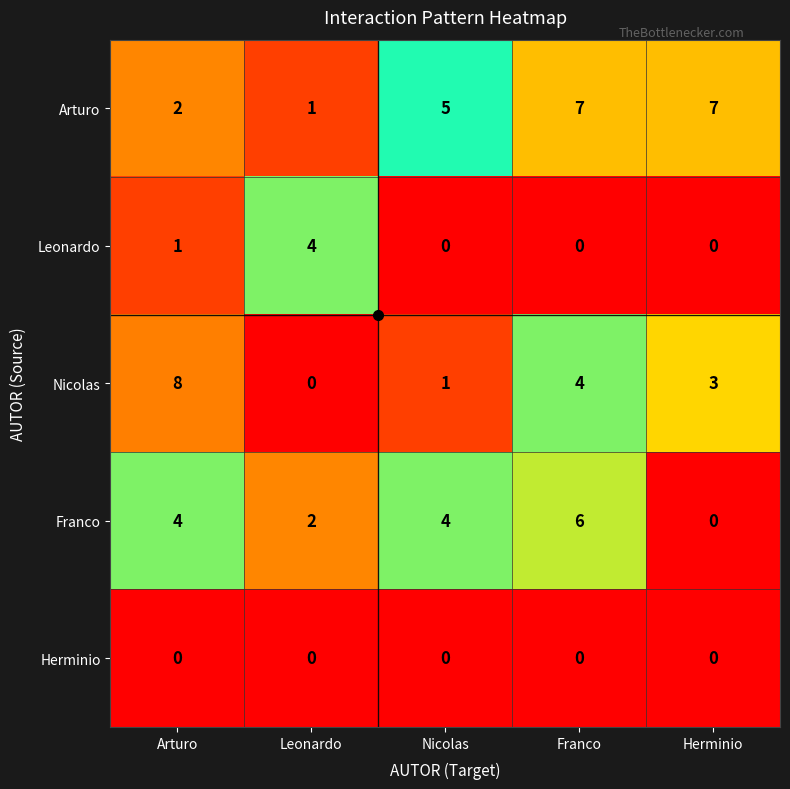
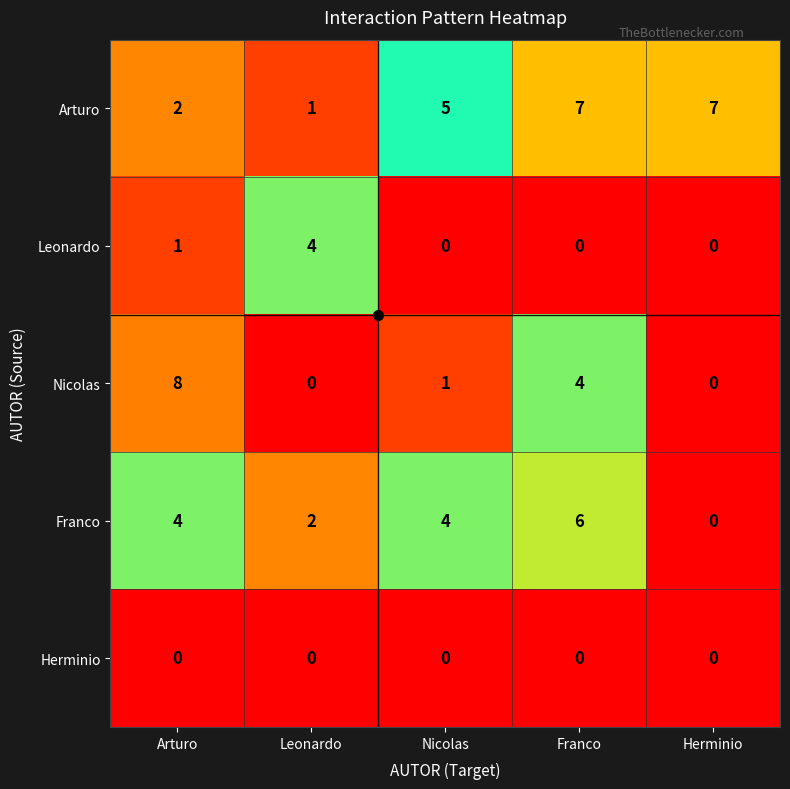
Nicolas, Herminio: 3 -> 0
